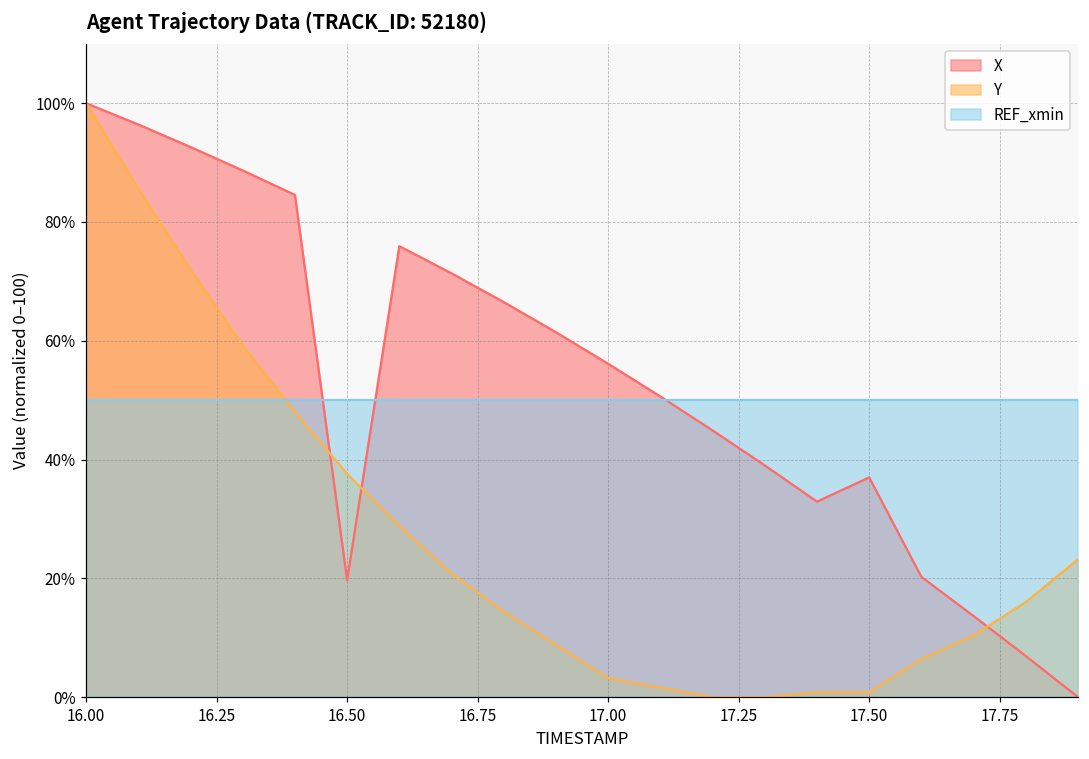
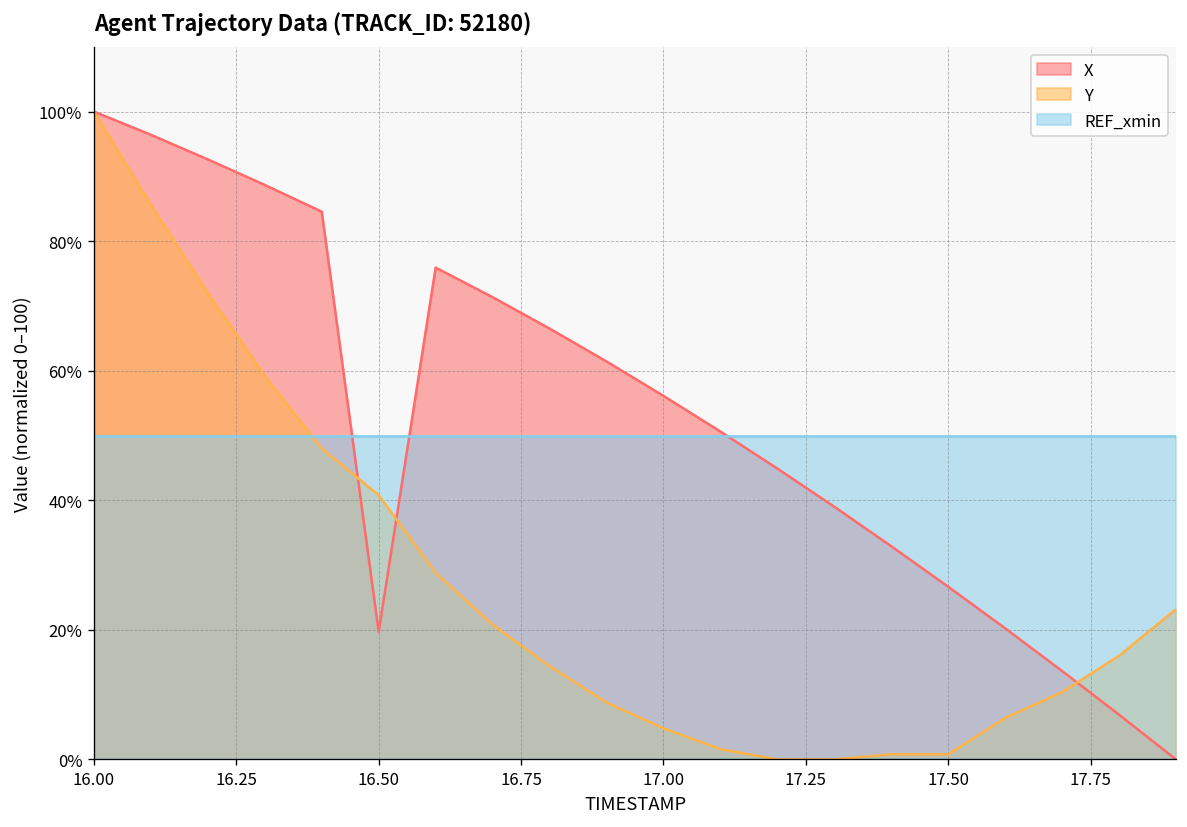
Y, 16.50: 38% -> 41%
Y, 17.00: 3% -> 5%
X, 17.50: 37% -> 27%
